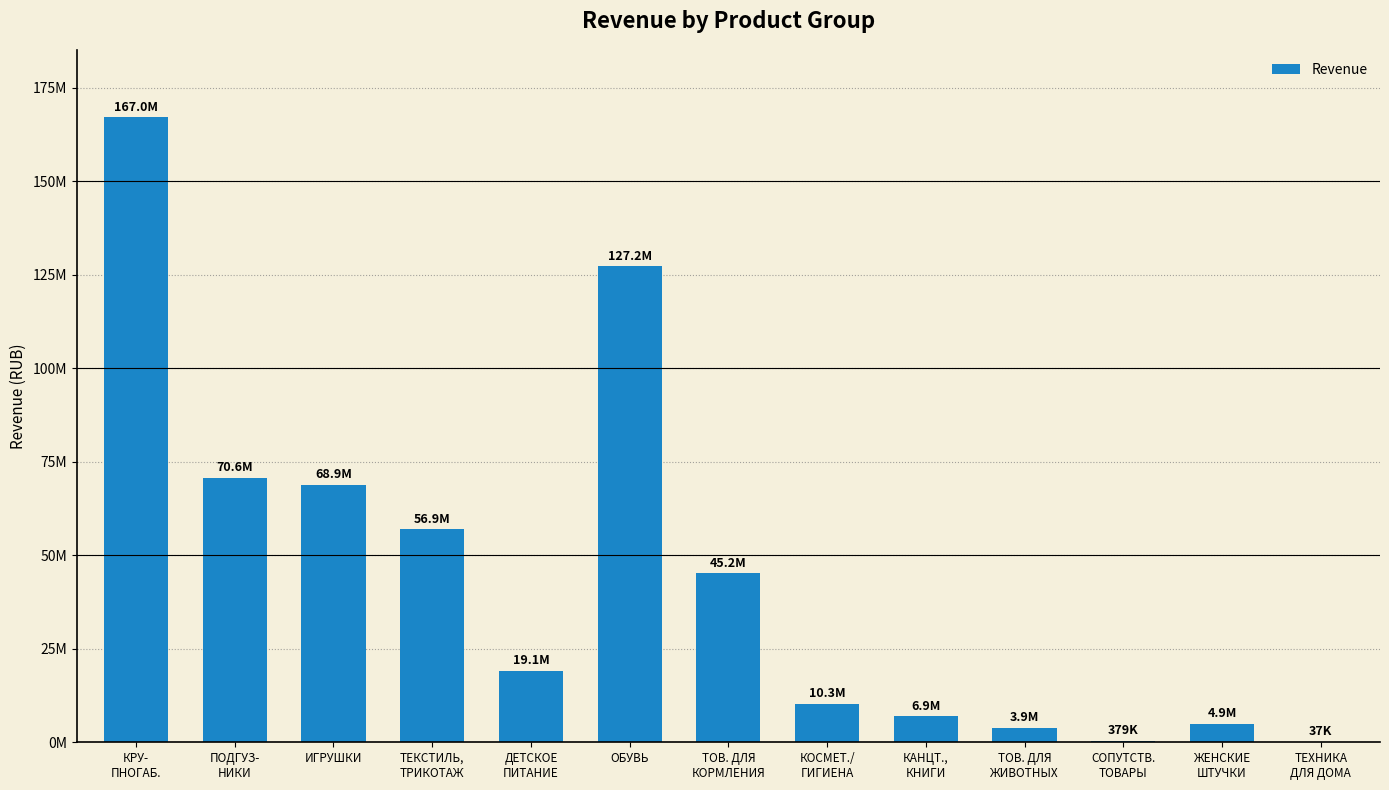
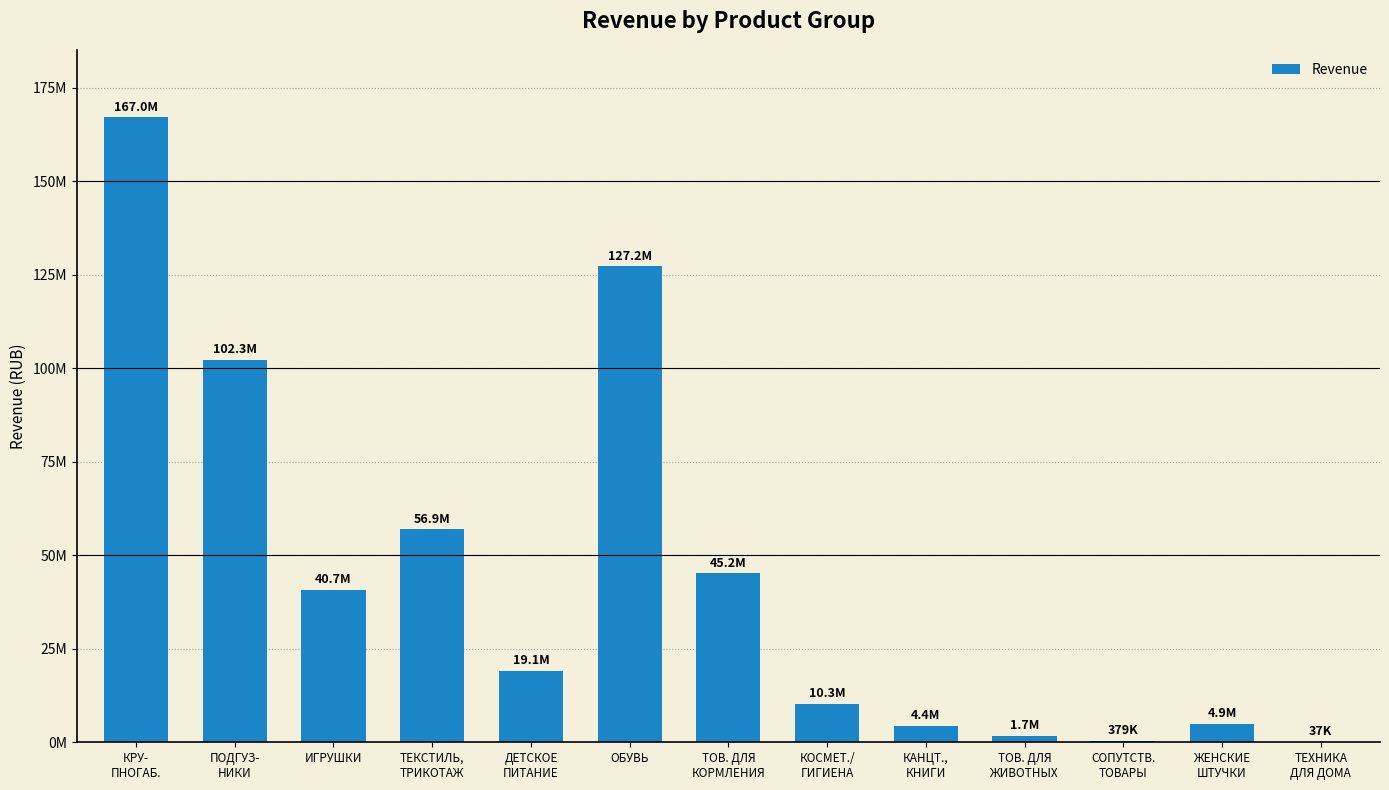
ПОДГУЗ- НИКИ: 70.6M -> 102.3M
ИГРУШКИ: 68.9M -> 40.7M
КАНЦТ., КНИГИ: 6.9M -> 4.4M
ТОВ. ДЛЯ ЖИВОТНЫХ: 3.9M -> 1.7M
